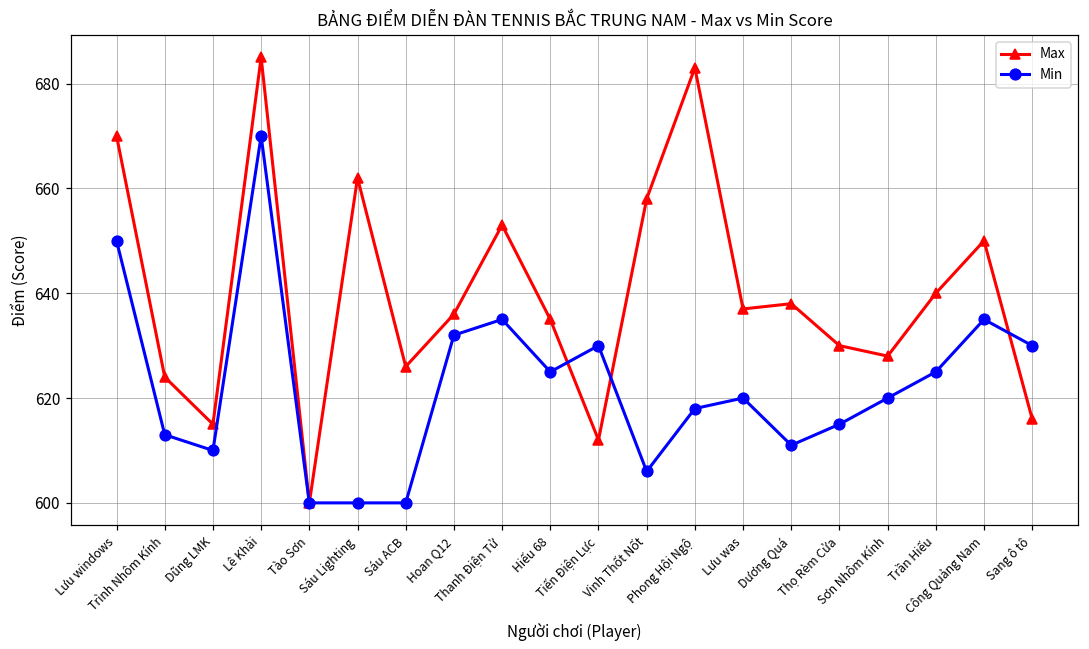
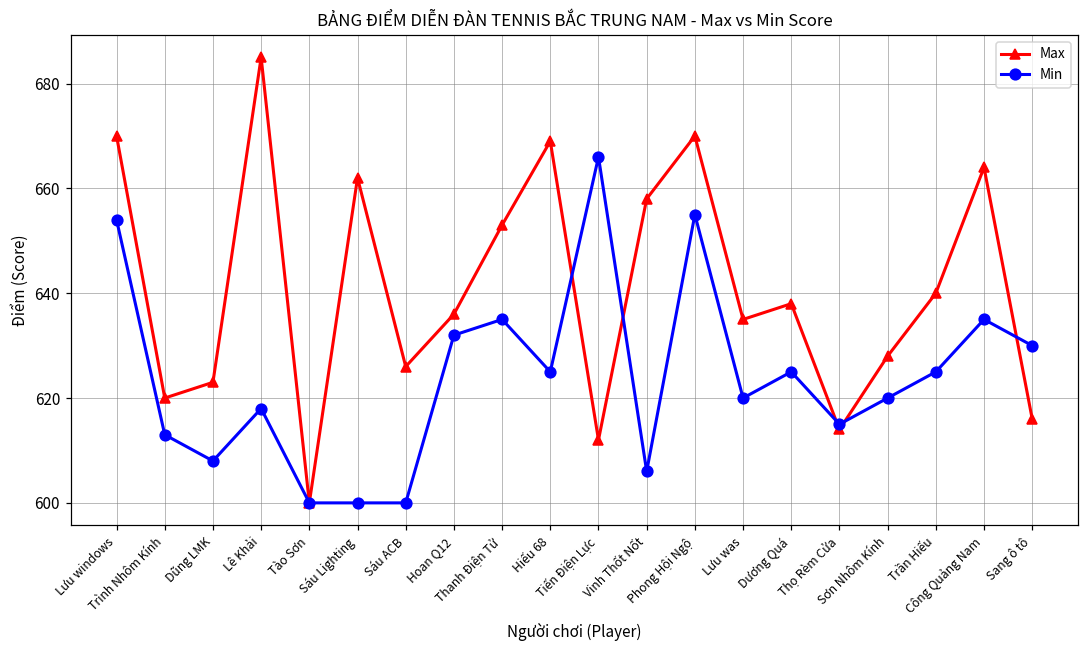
Min, Lưu windows: 650 -> 654
Max, Trình Nhôm Kính: 624 -> 620
Max, Dũng LMK: 615 -> 623
Min, Dũng LMK: 610 -> 608
Min, Lê Khải: 670 -> 618
Max, Hiếu 68: 635 -> 669
Min, Tiến Điện Lực: 630 -> 666
Max, Phong Hội Ngộ: 683 -> 670
Min, Phong Hội Ngộ: 618 -> 655
Max, Lưu was: 637 -> 635
Min, Dương Quá: 611 -> 625
Max, Thọ Rèm Cửa: 630 -> 614
Max, Công Quảng Nam: 650 -> 664
